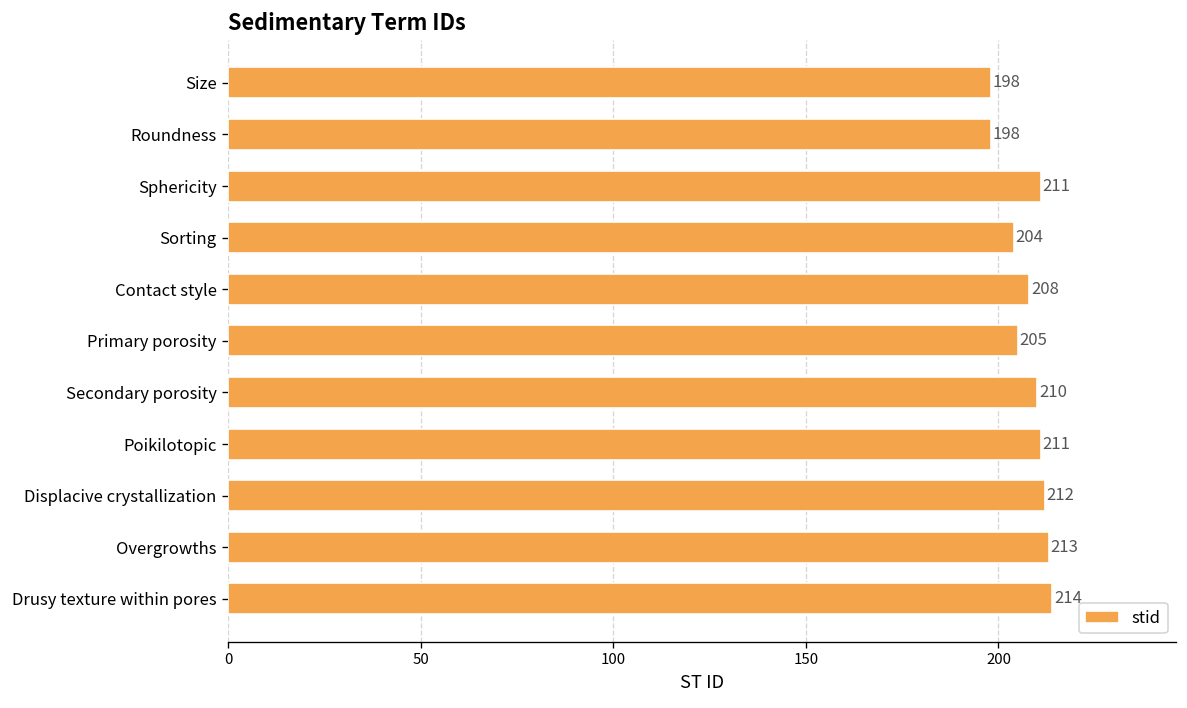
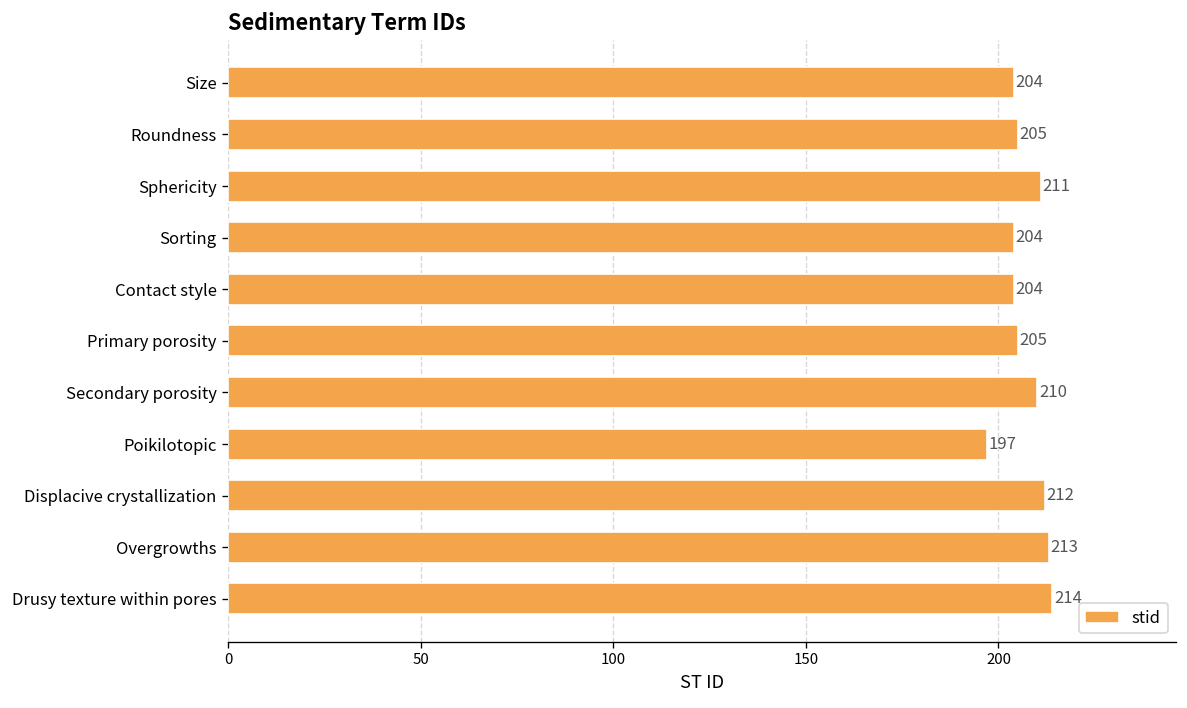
Size: 198 -> 204
Roundness: 198 -> 205
Contact style: 208 -> 204
Poikilotopic: 211 -> 197
